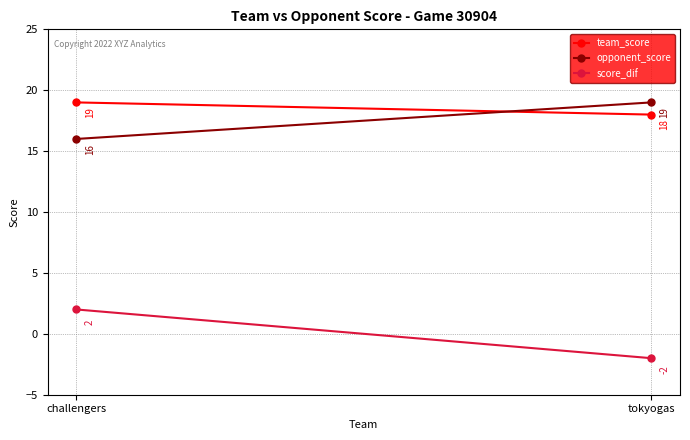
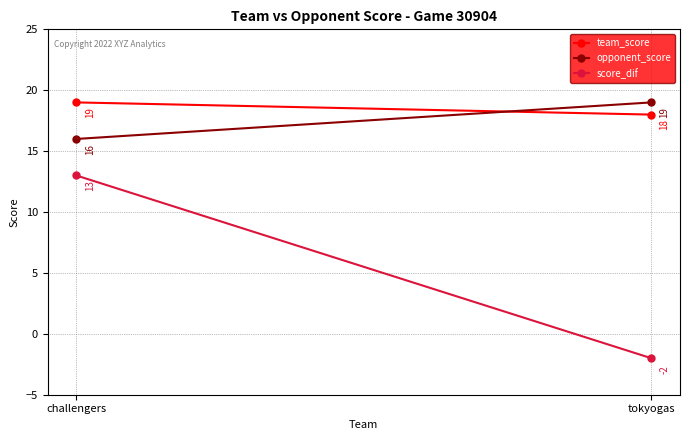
score_dif, challengers: 2 -> 13
